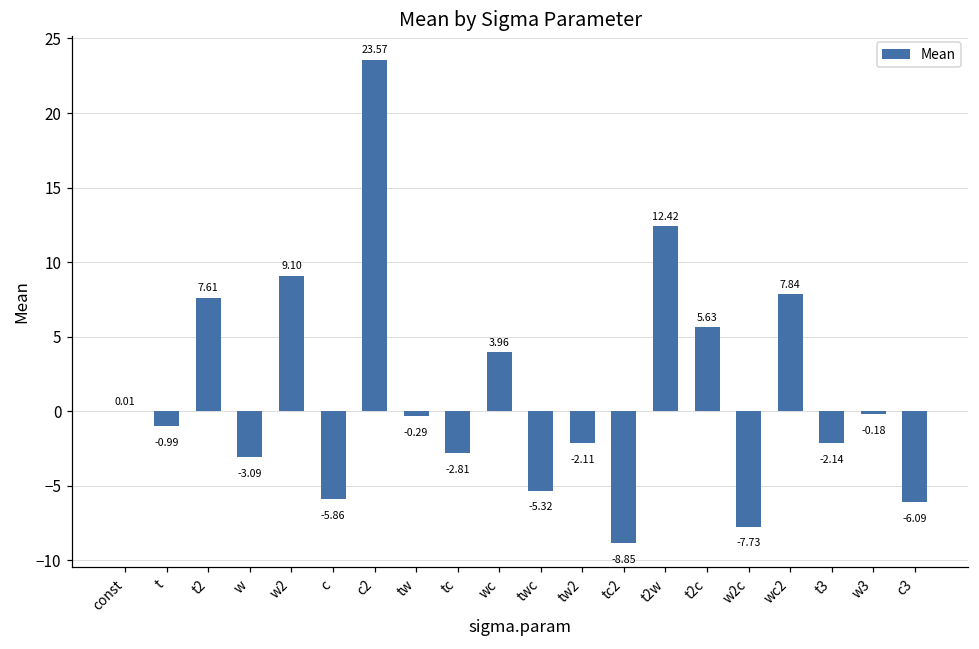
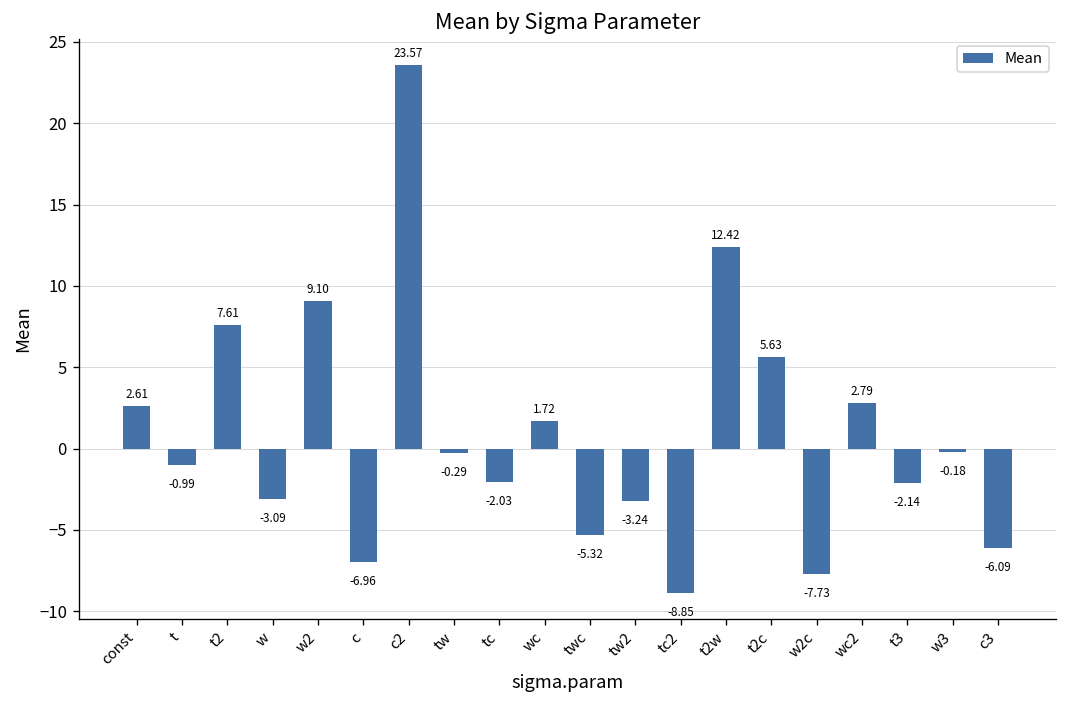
const: 0.01 -> 2.61
c: -5.86 -> -6.96
tc: -2.81 -> -2.03
wc: 3.96 -> 1.72
tw2: -2.11 -> -3.24
wc2: 7.84 -> 2.79
